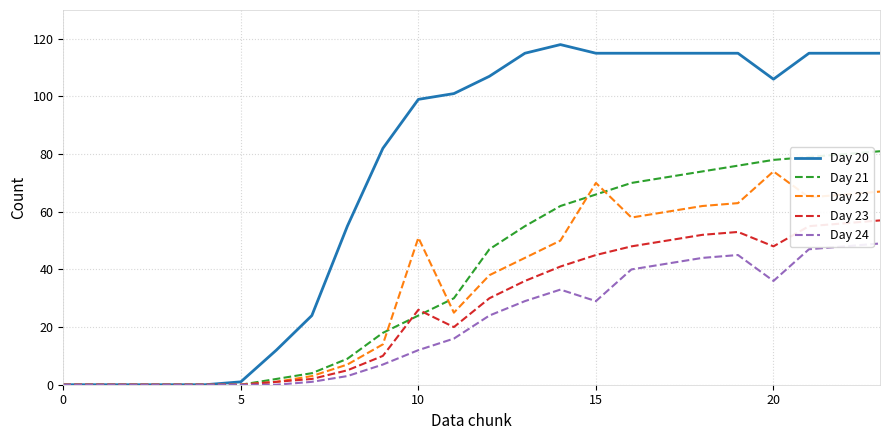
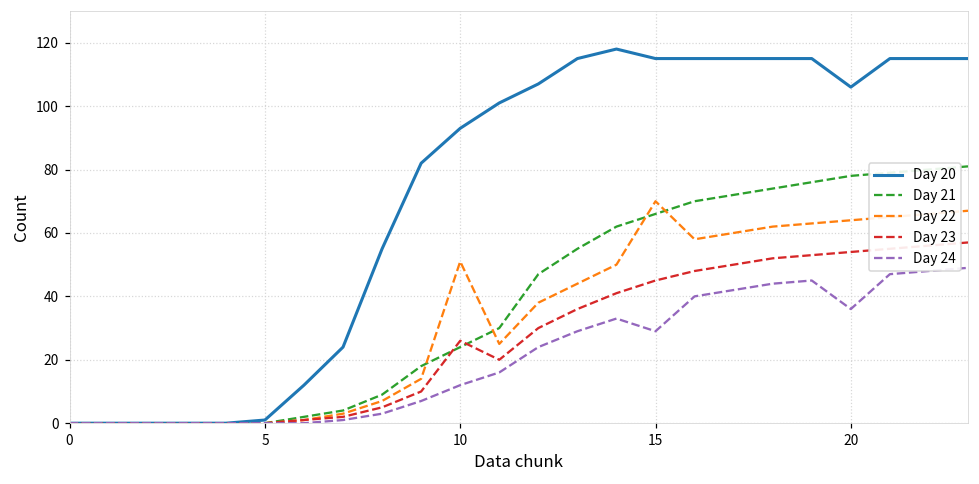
Day 20, 10: 99 -> 93
Day 22, 20: 74 -> 64
Day 23, 20: 48 -> 54
